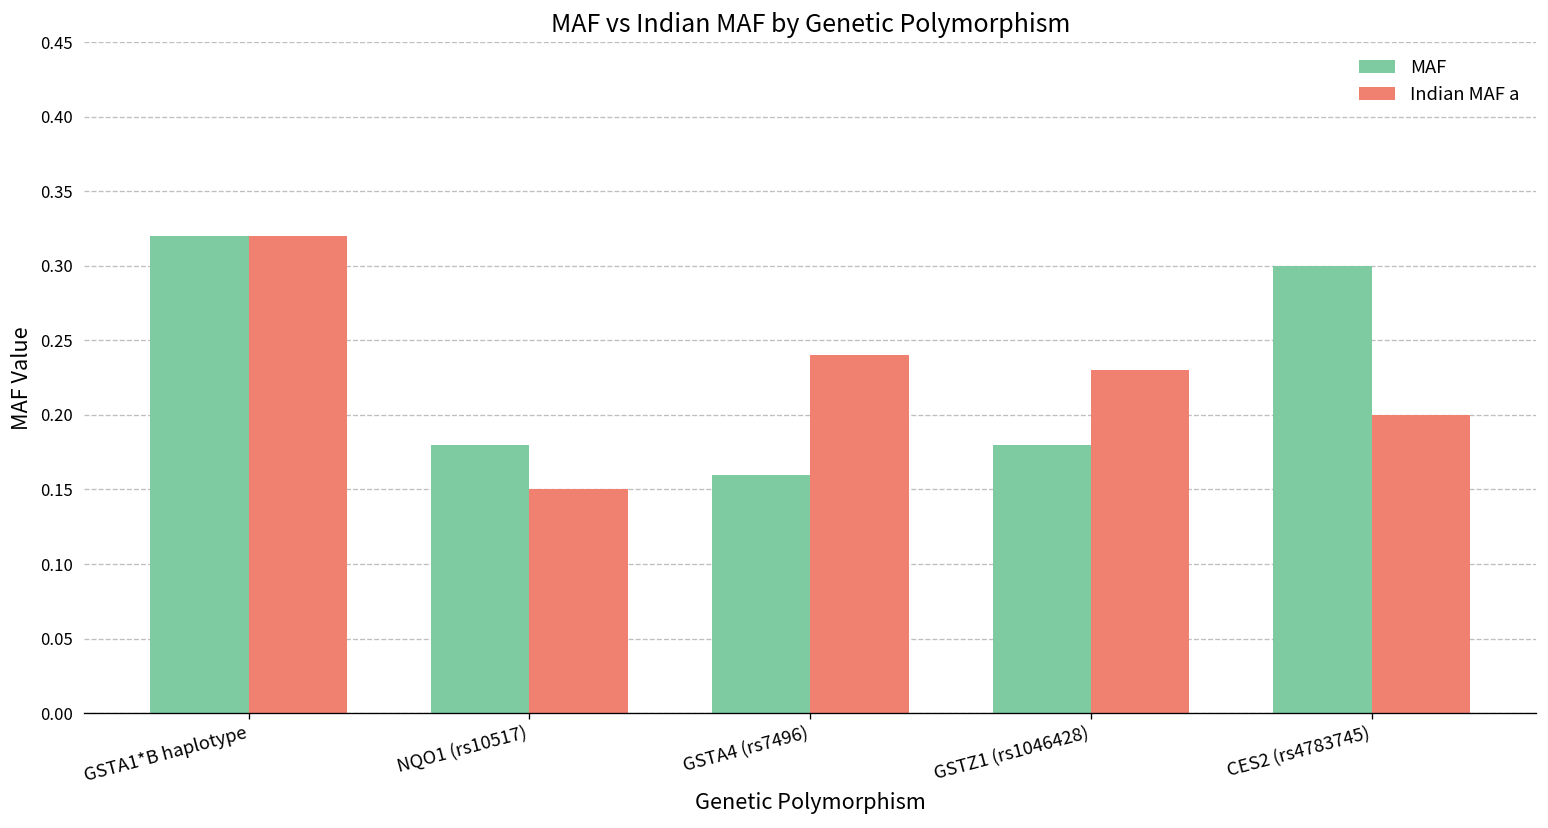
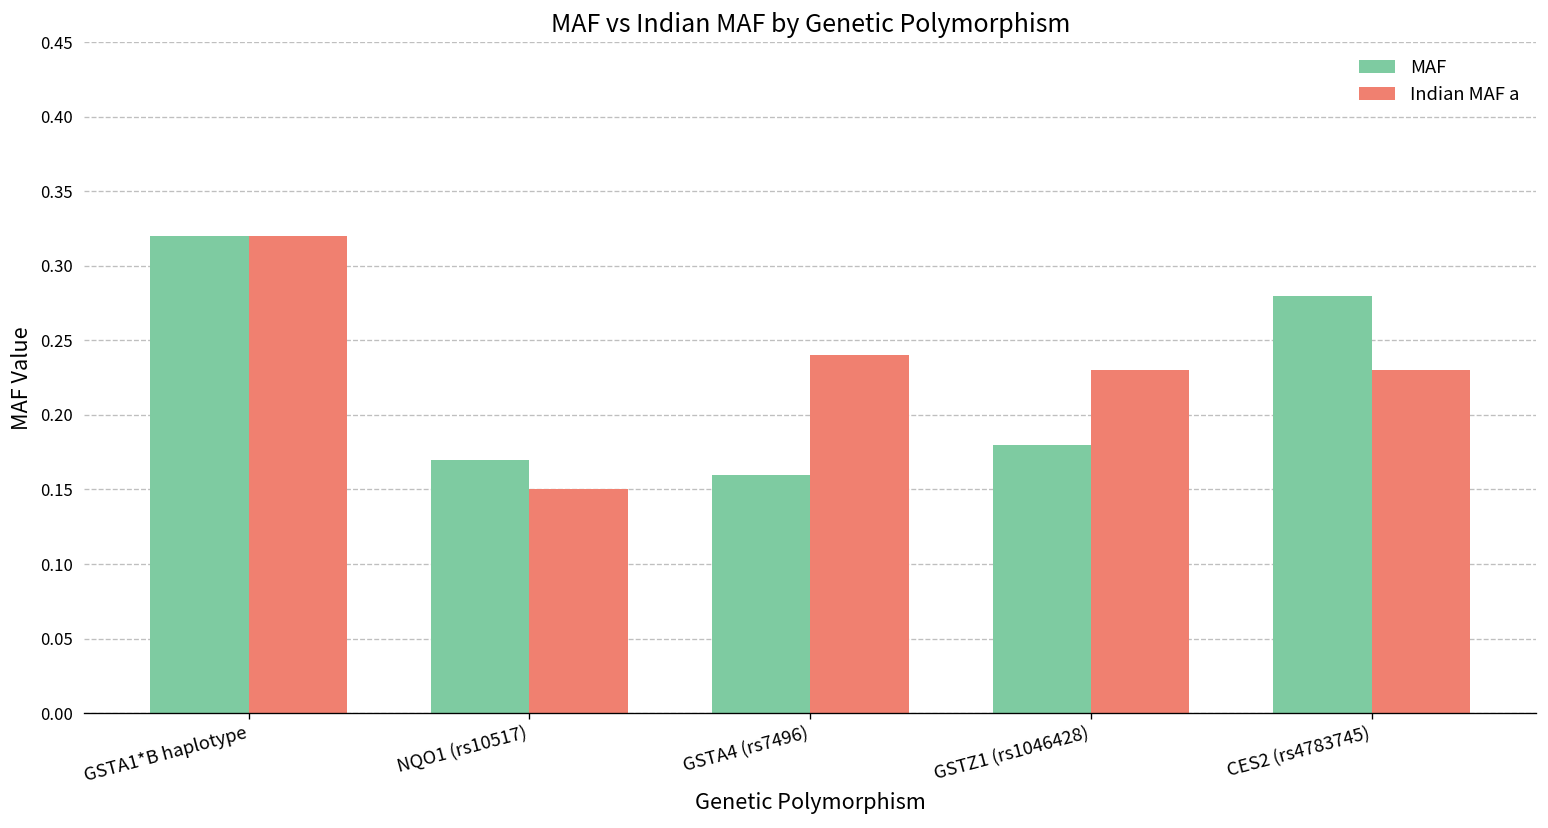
MAF, NQO1 (rs10517): 0.18 -> 0.17
MAF, CES2 (rs4783745): 0.30 -> 0.28
Indian MAF a, CES2 (rs4783745): 0.20 -> 0.23
